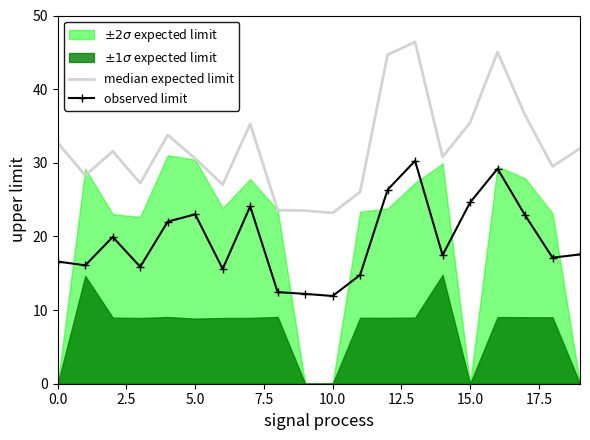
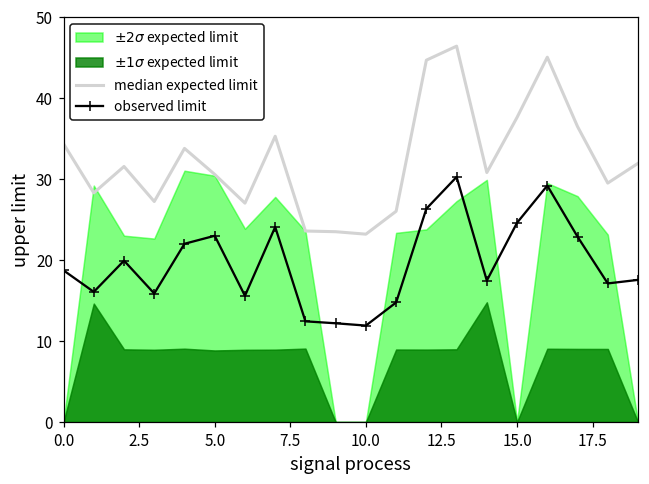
median expected limit, 0.0: 33 -> 34
observed limit, 0.0: 17 -> 19
median expected limit, 15.0: 35 -> 38
